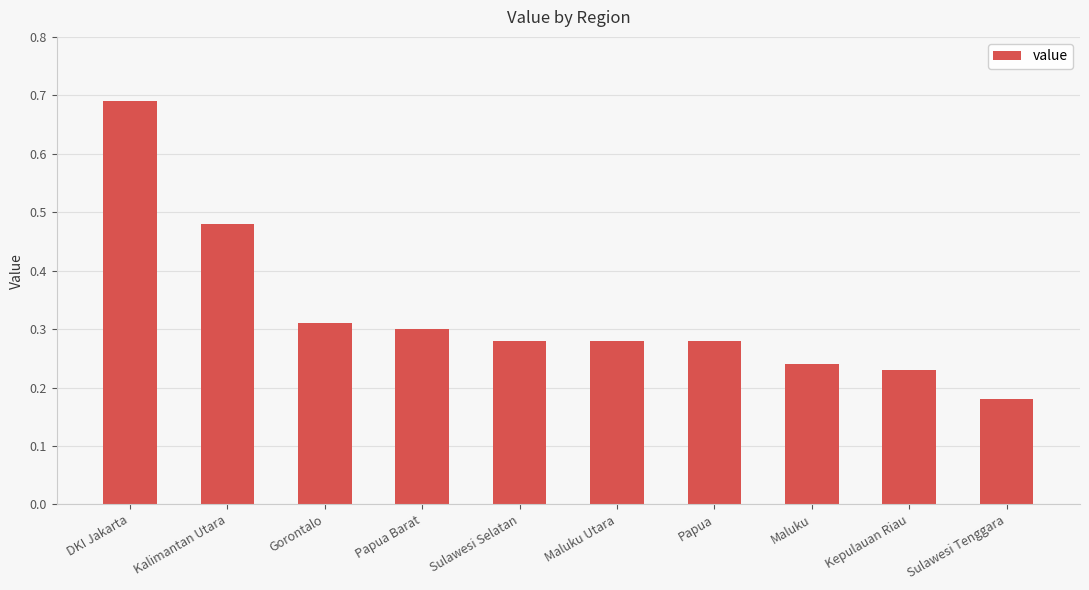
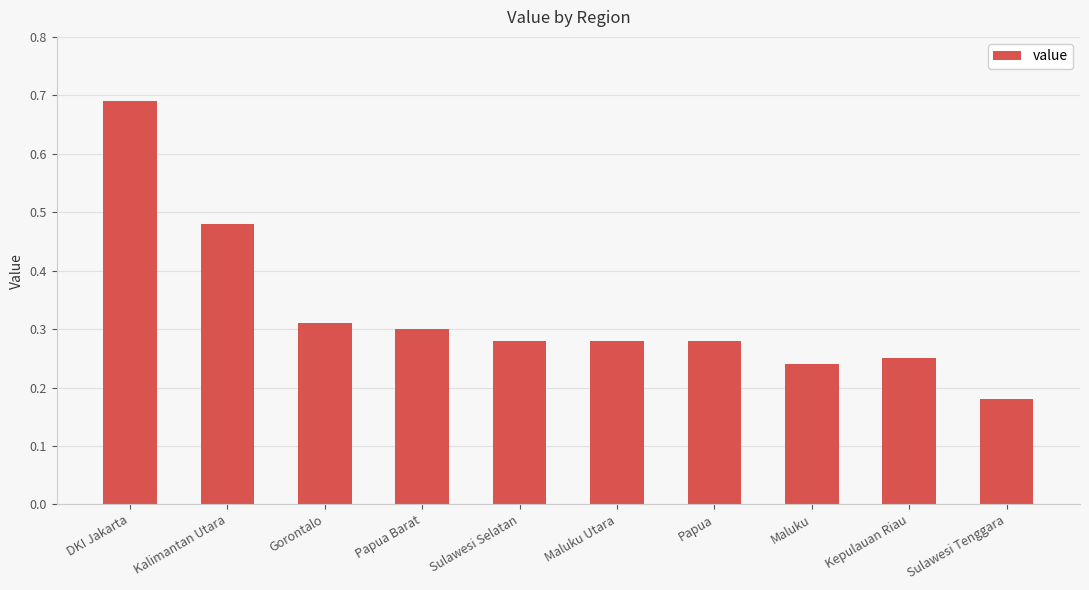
Kepulauan Riau: 0.23 -> 0.25
